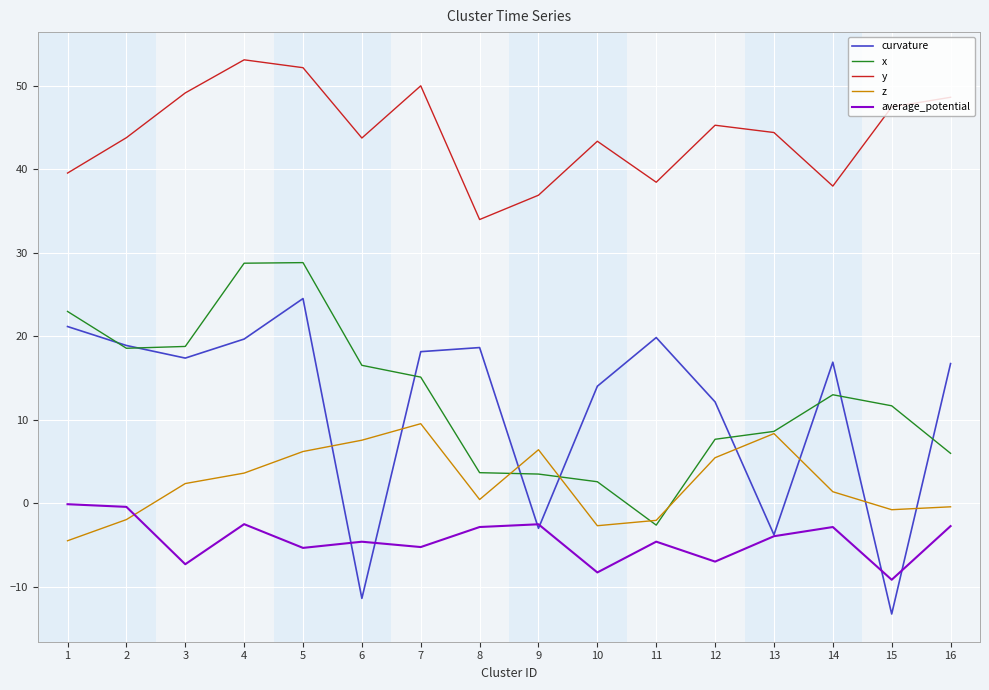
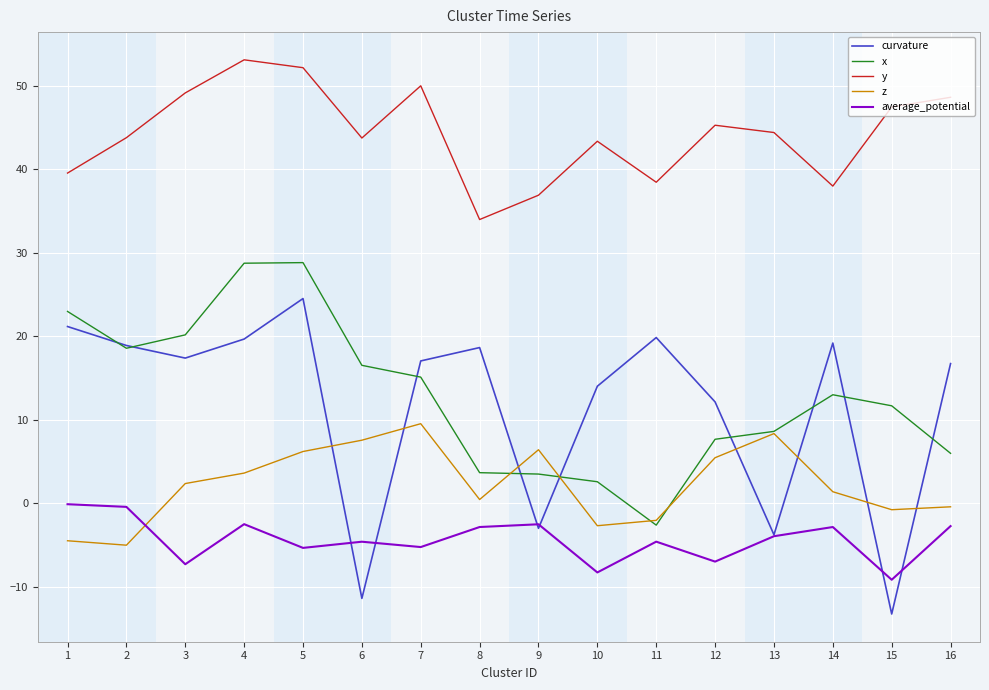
z, 2: -2 -> -5
x, 3: 19 -> 20
curvature, 7: 18 -> 17
curvature, 14: 17 -> 19
